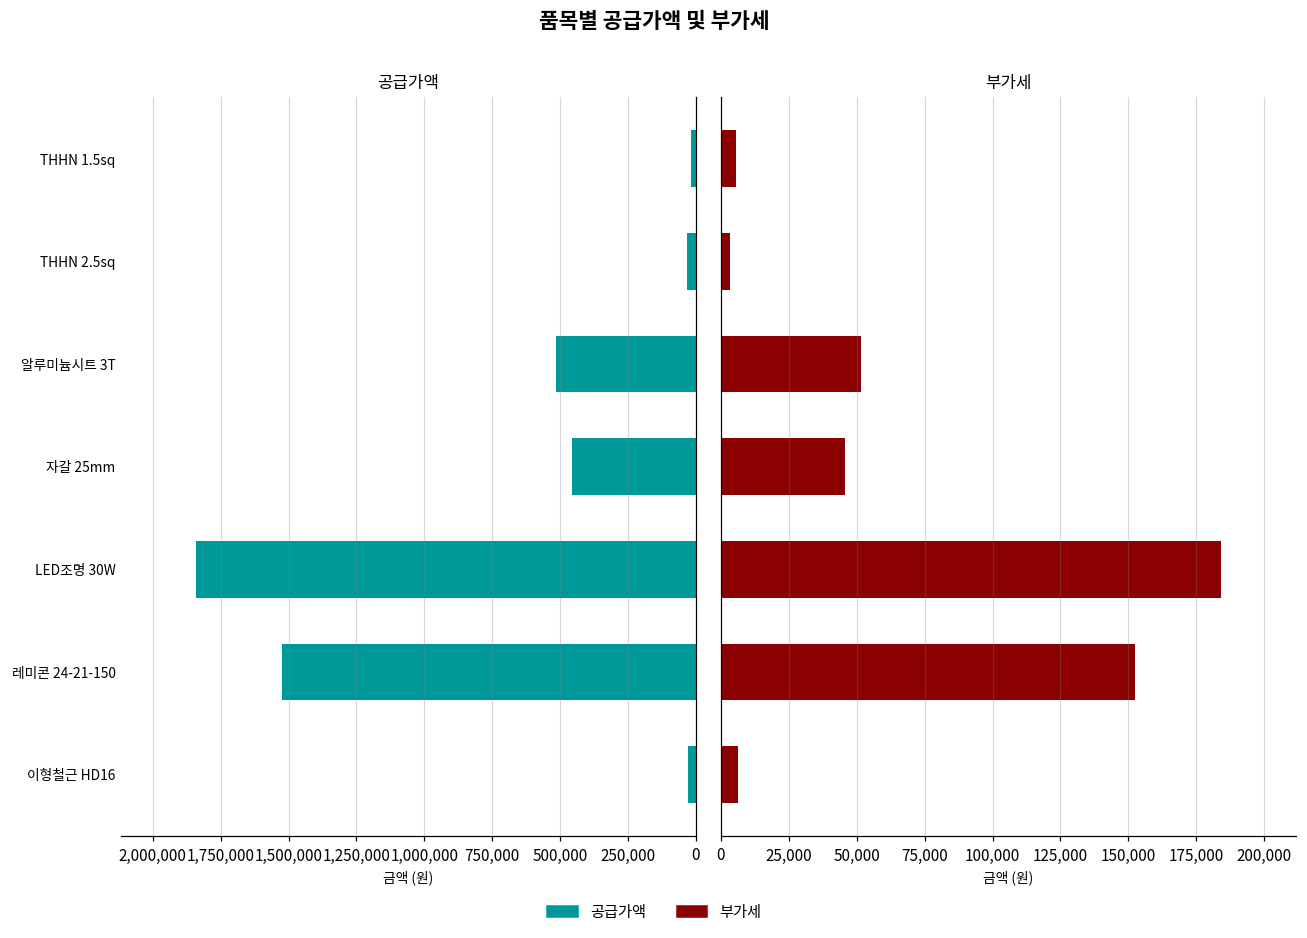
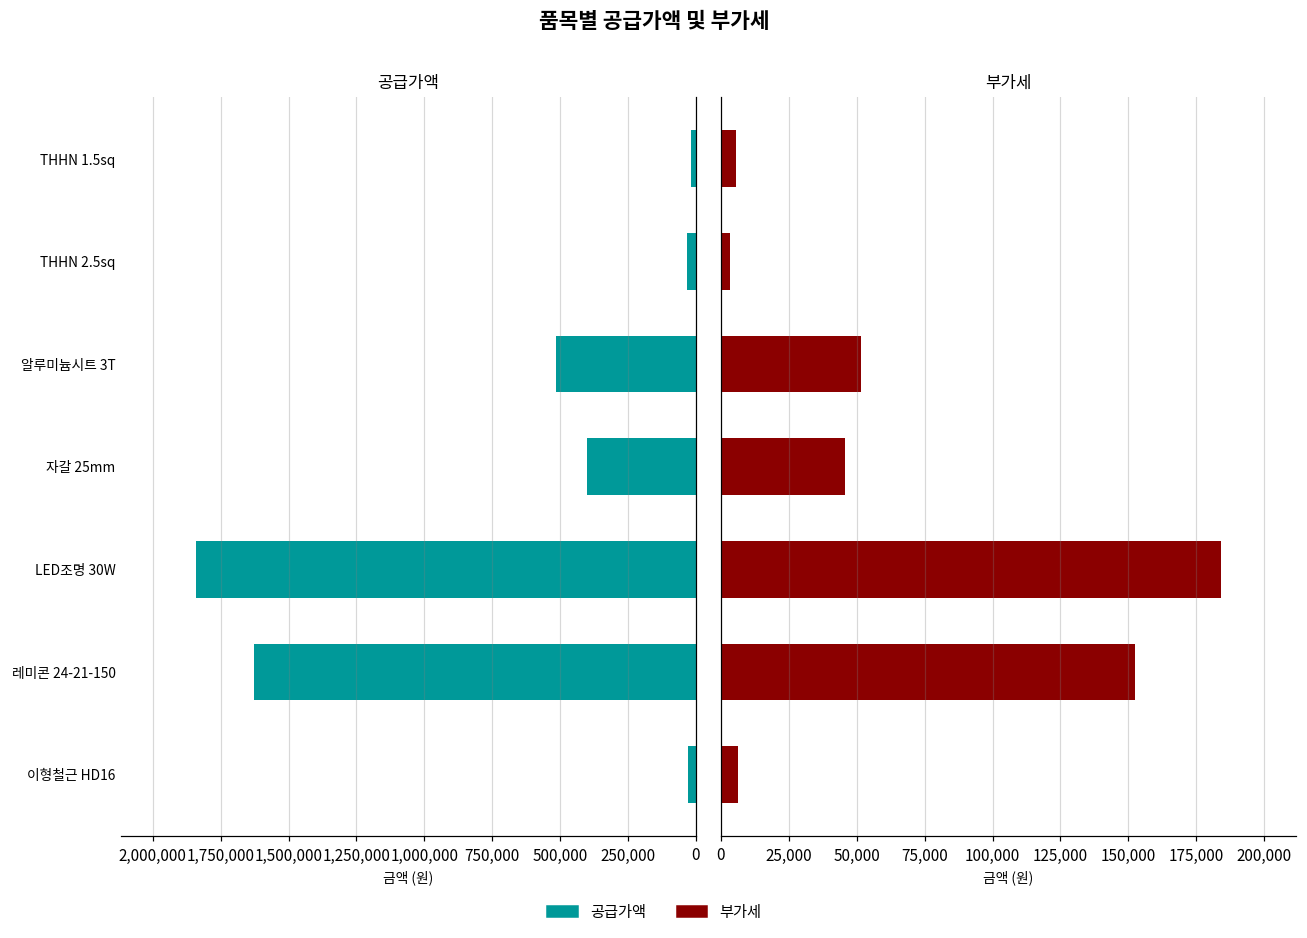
공급가액, 자갈 25mm: 460,000 -> 400,000
공급가액, 레미콘 24-21-150: 1,530,000 -> 1,630,000
